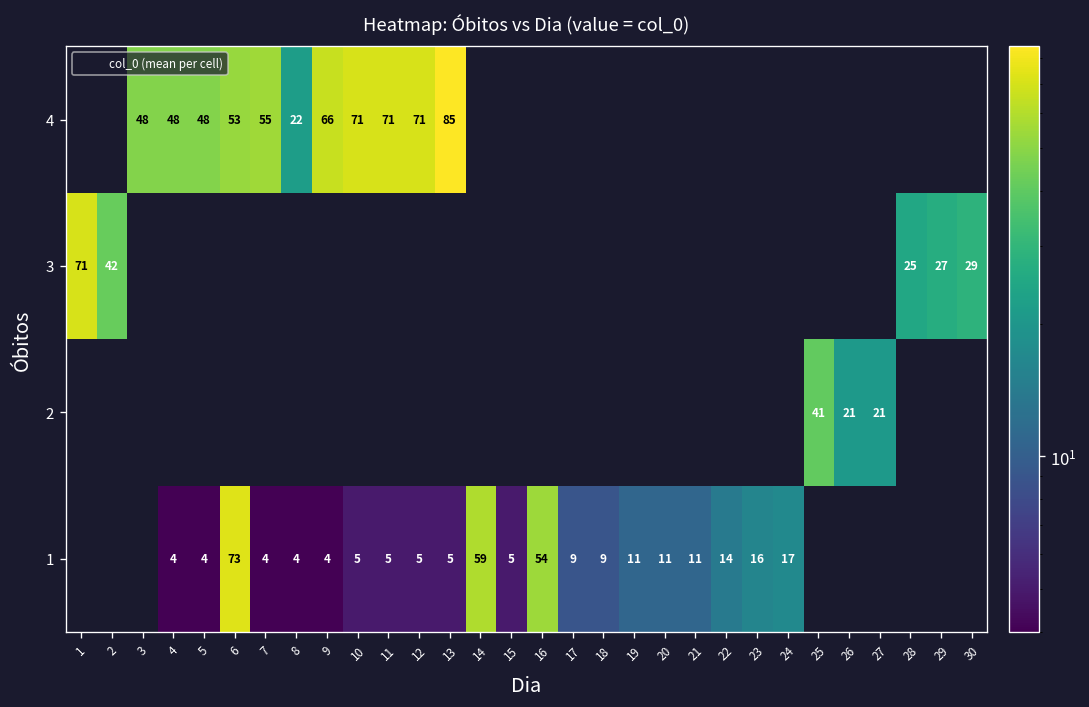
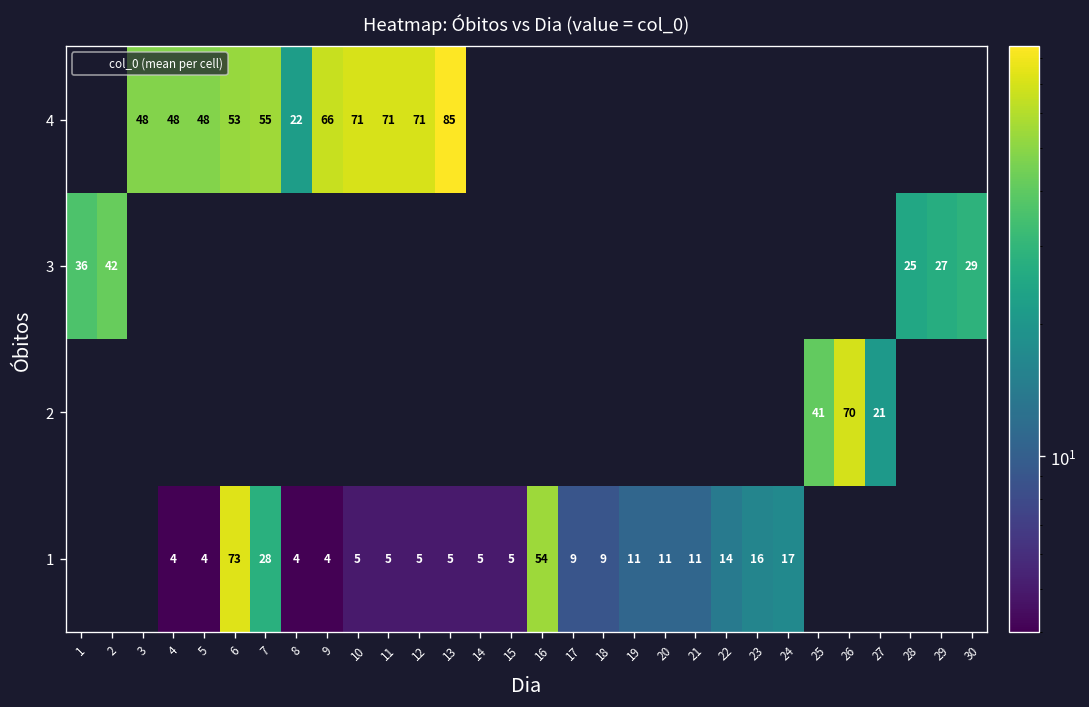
3, 1: 71 -> 36
2, 26: 21 -> 70
1, 7: 4 -> 28
1, 14: 59 -> 5
